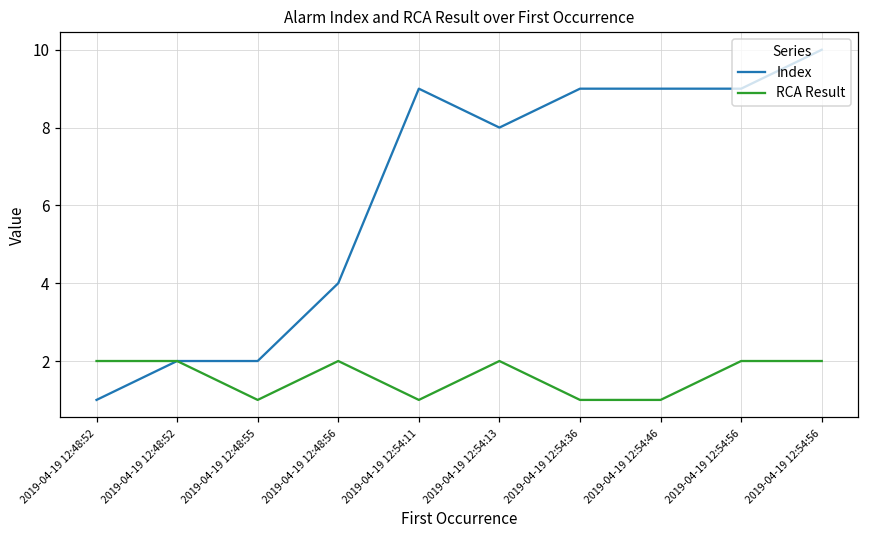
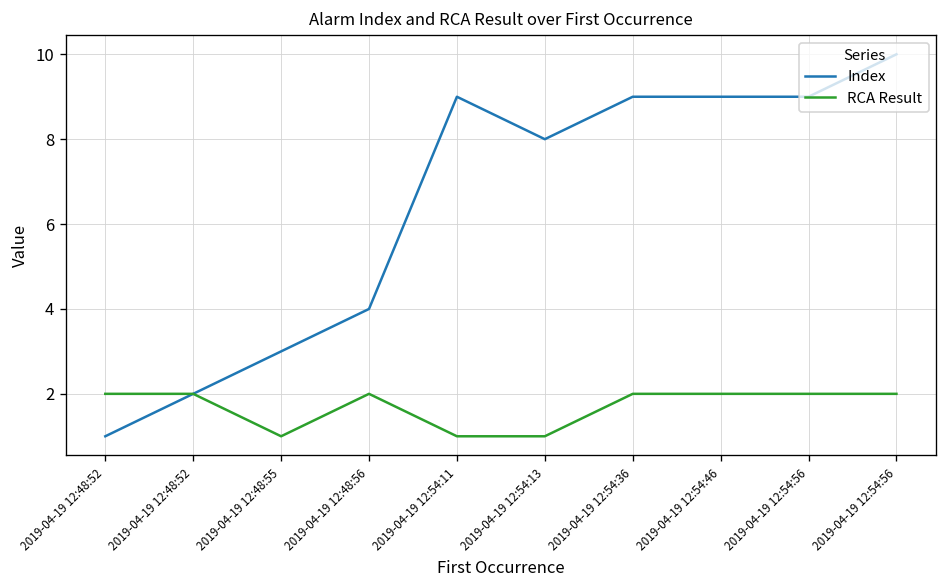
Index, 2019-04-19 12:48:55: 2 -> 3
RCA Result, 2019-04-19 12:54:13: 2 -> 1
RCA Result, 2019-04-19 12:54:36: 1 -> 2
RCA Result, 2019-04-19 12:54:46: 1 -> 2
